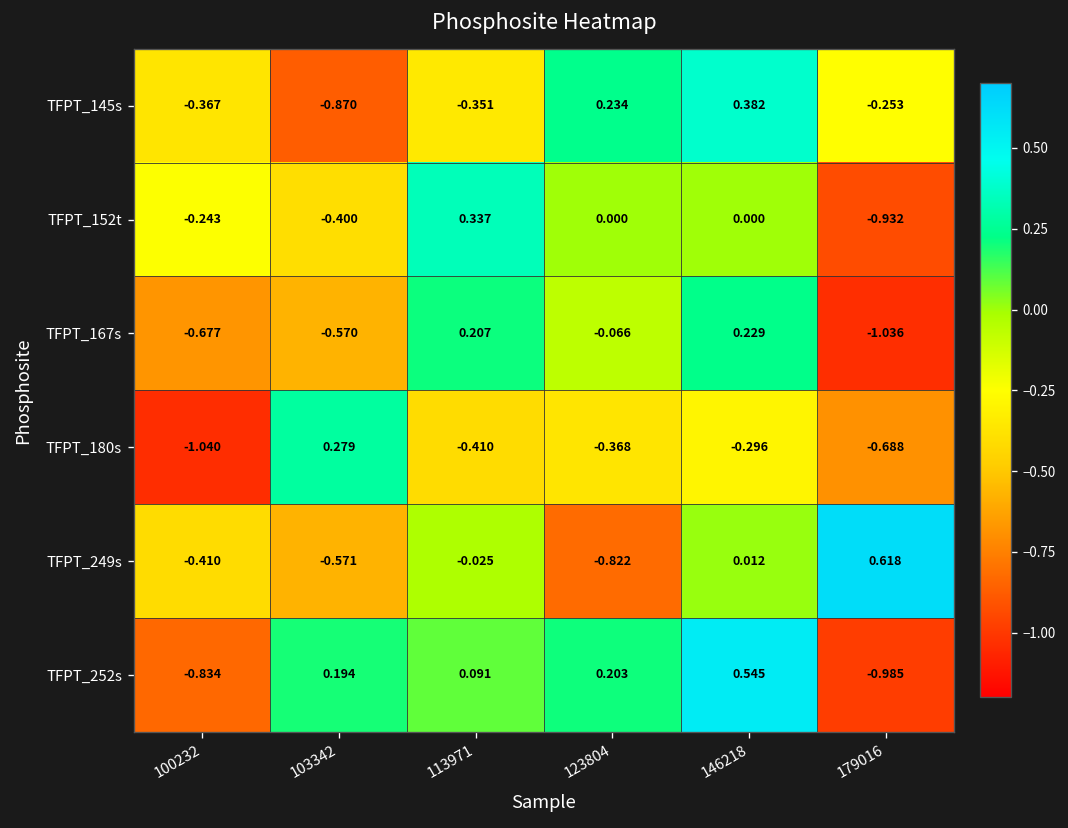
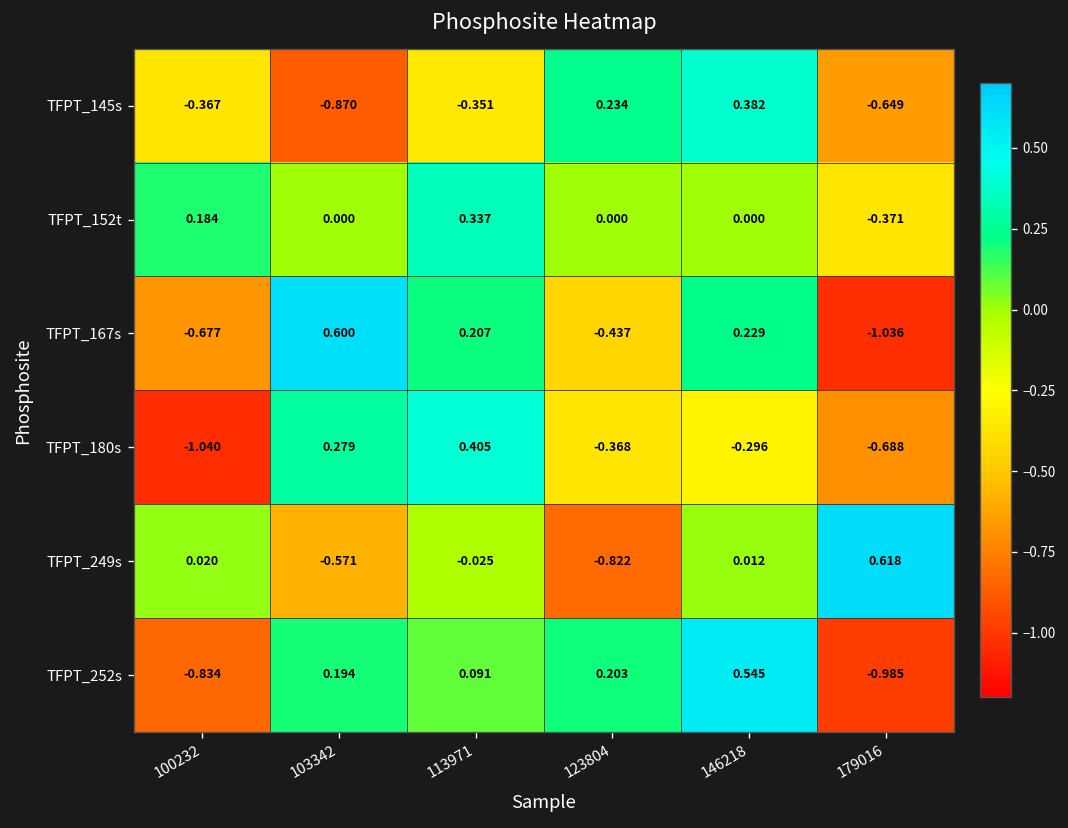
TFPT_145s, 179016: -0.253 -> -0.649
TFPT_152t, 100232: -0.243 -> 0.184
TFPT_152t, 103342: -0.400 -> 0.000
TFPT_152t, 179016: -0.932 -> -0.371
TFPT_167s, 103342: -0.570 -> 0.600
TFPT_167s, 123804: -0.066 -> -0.437
TFPT_180s, 113971: -0.410 -> 0.405
TFPT_249s, 100232: -0.410 -> 0.020
